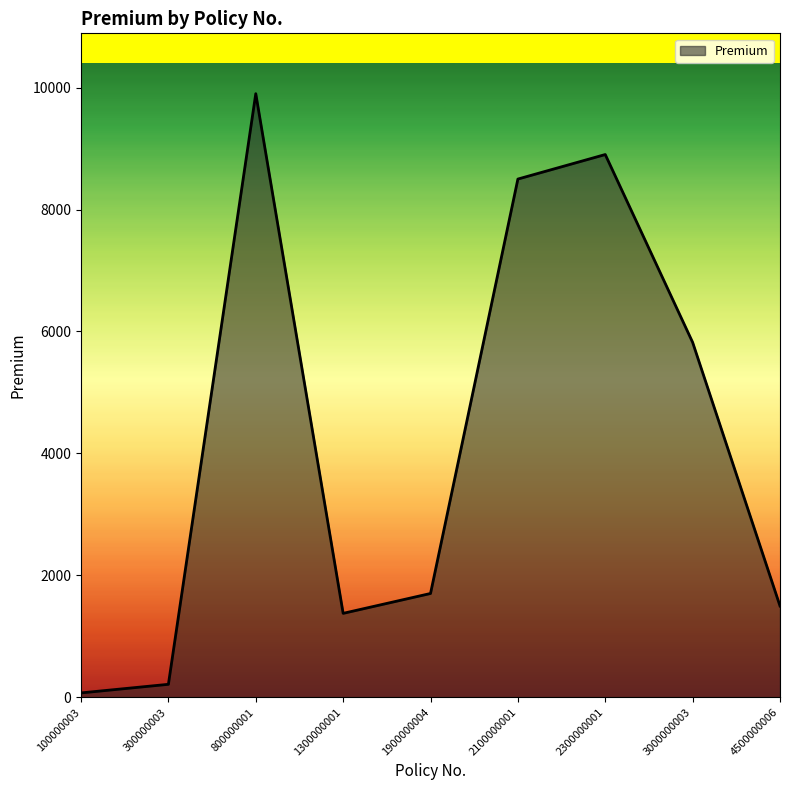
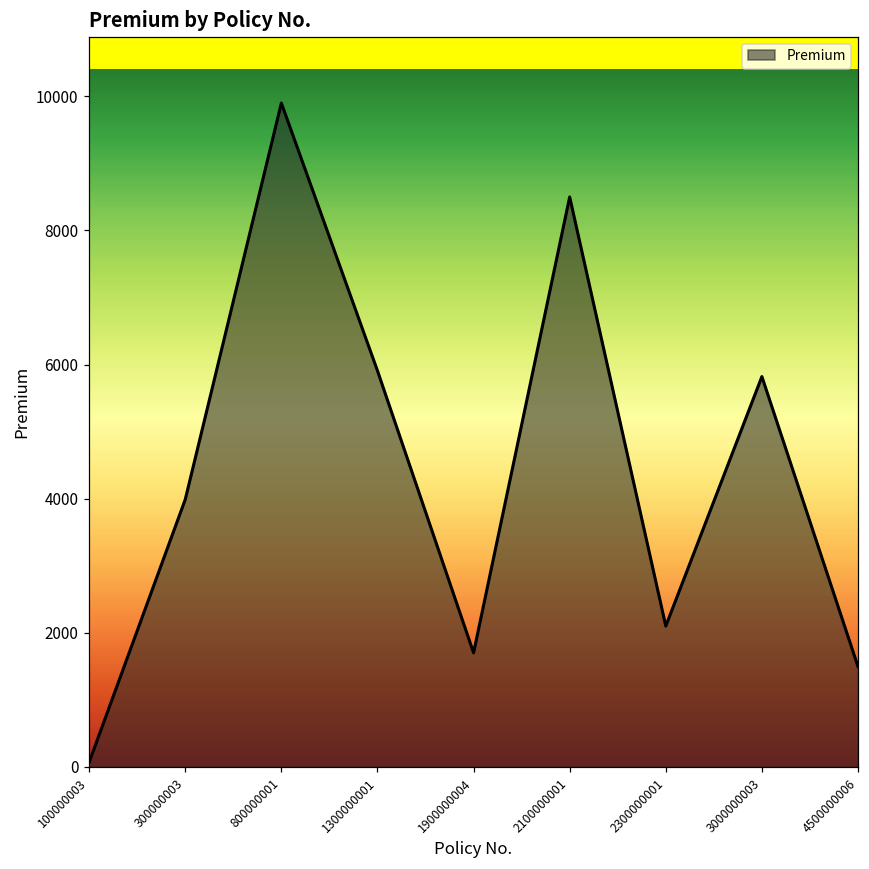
300000003: 200 -> 4000
1300000001: 1400 -> 5900
2300000001: 8900 -> 2100
